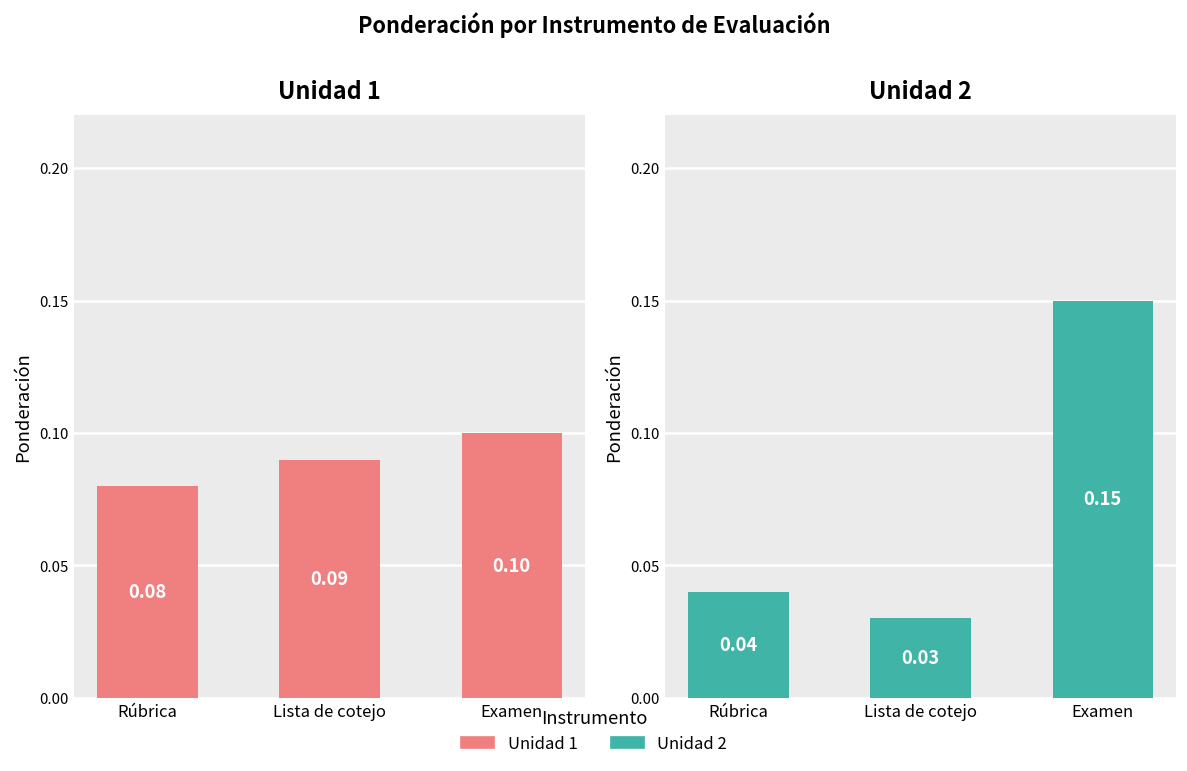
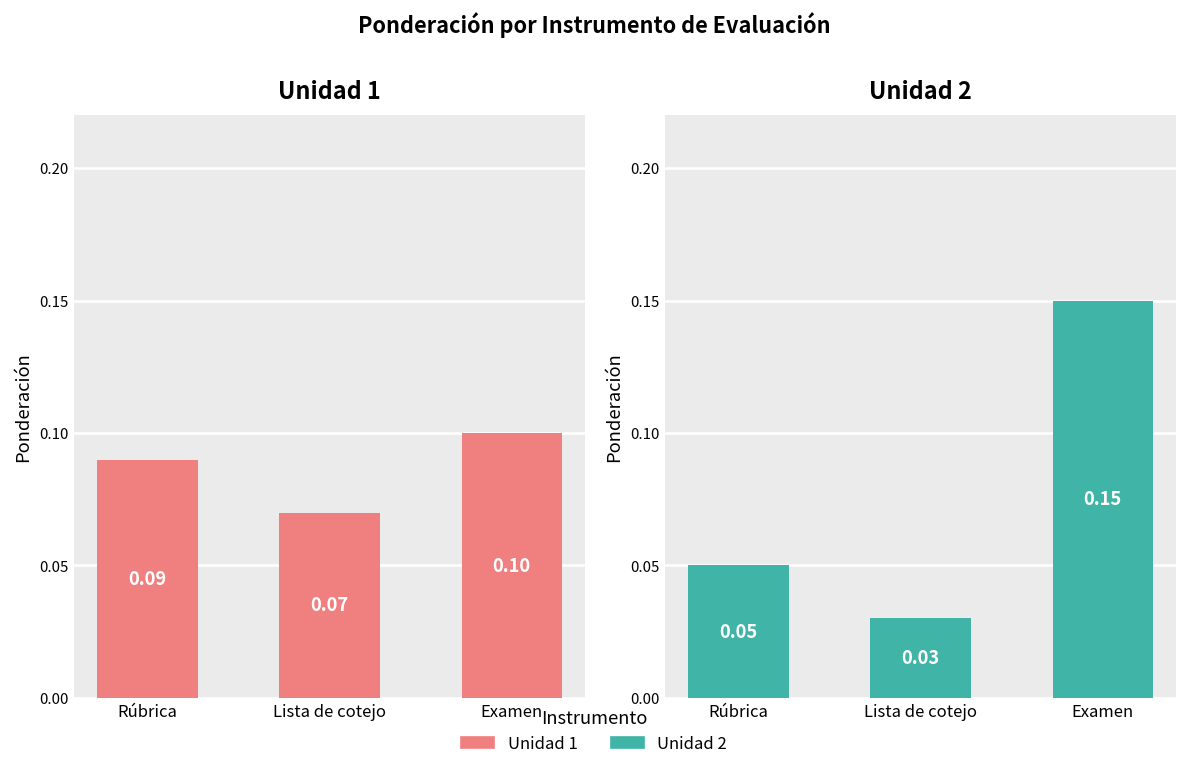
Unidad 1, Rúbrica: 0.08 -> 0.09
Unidad 1, Lista de cotejo: 0.09 -> 0.07
Unidad 2, Rúbrica: 0.04 -> 0.05
